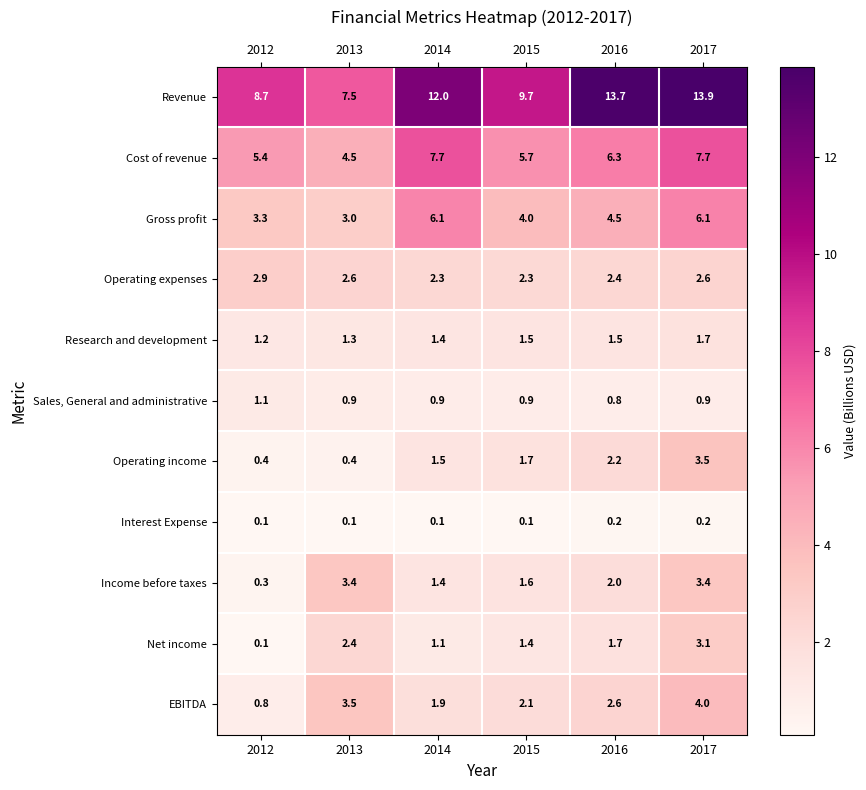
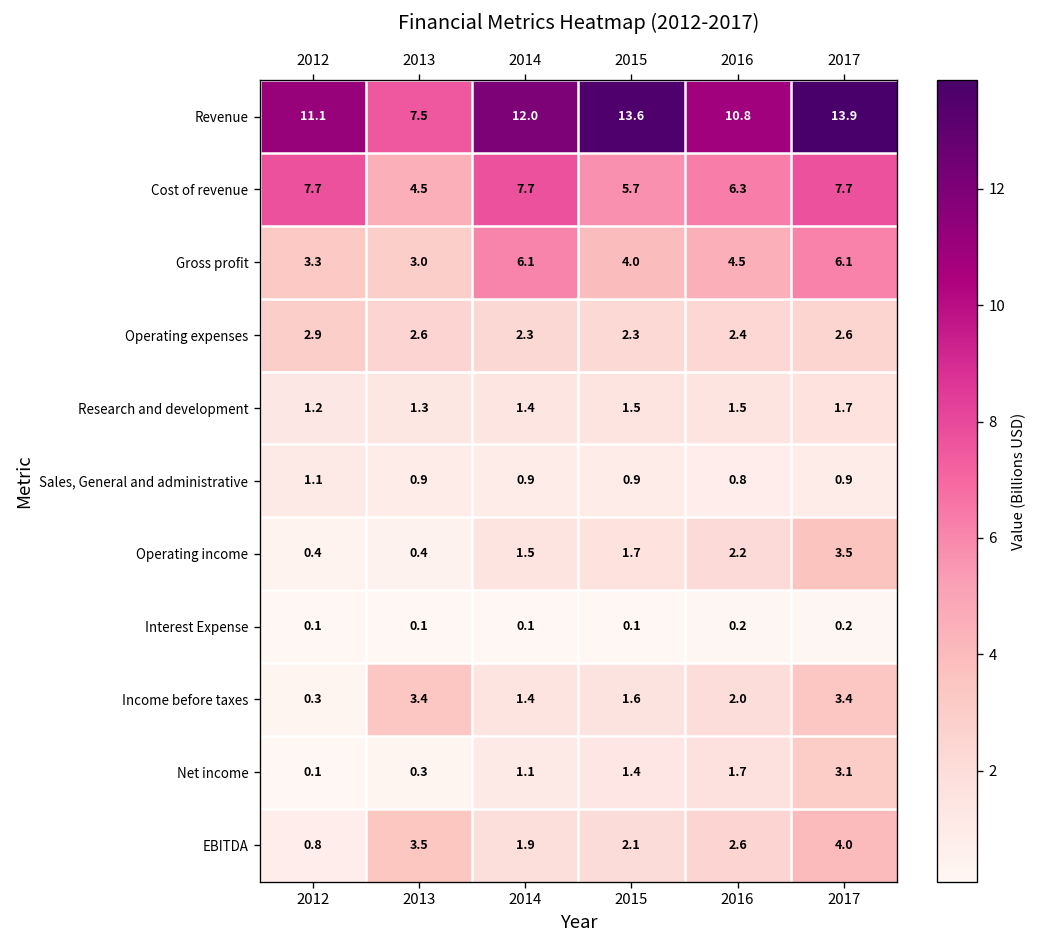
Revenue, 2012: 8.7 -> 11.1
Revenue, 2015: 9.7 -> 13.6
Revenue, 2016: 13.7 -> 10.8
Cost of revenue, 2012: 5.4 -> 7.7
Net income, 2013: 2.4 -> 0.3
